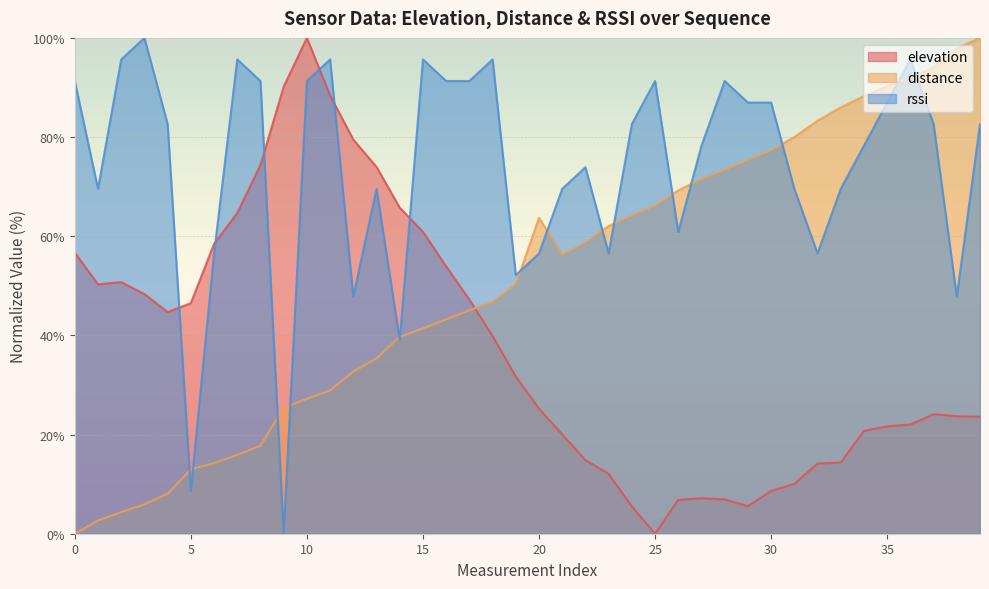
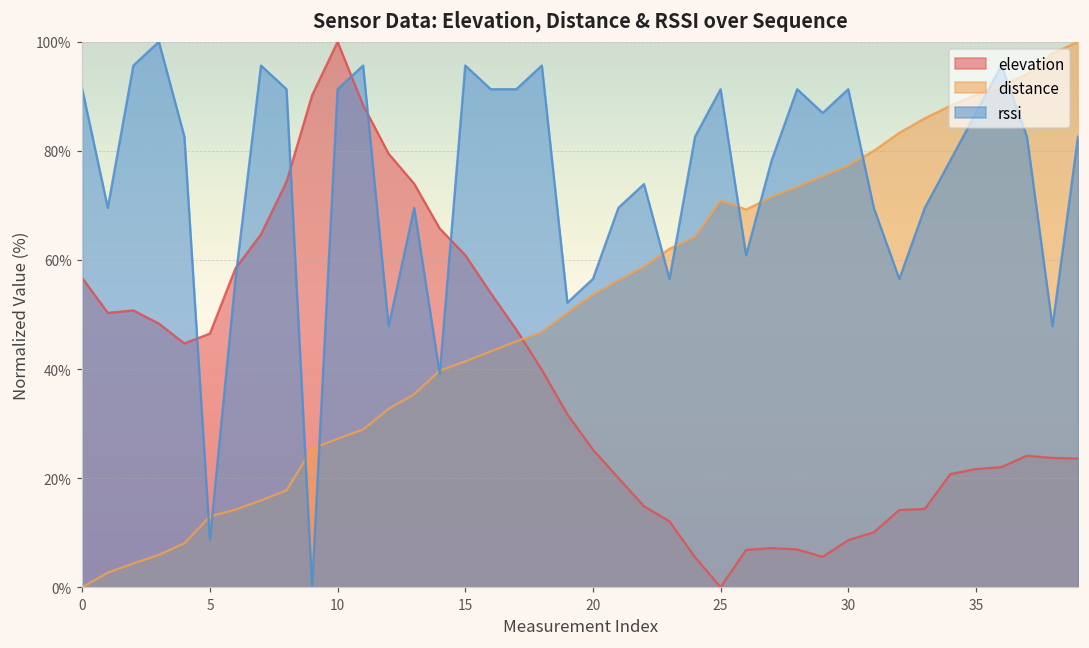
distance, 20: 64% -> 54%
distance, 25: 66% -> 71%
rssi, 30: 87% -> 91%
